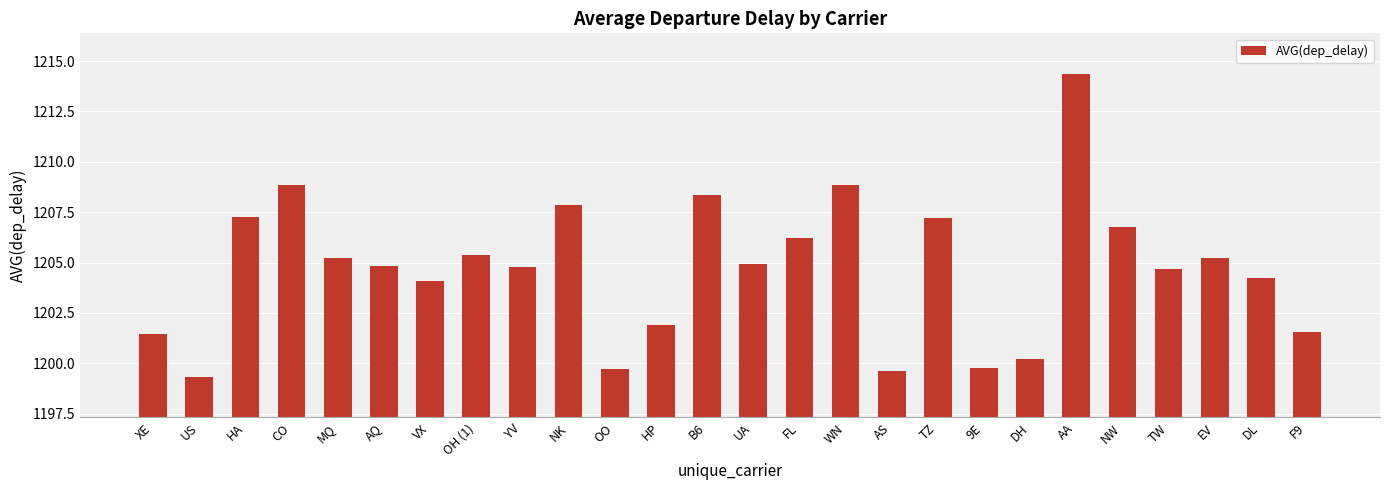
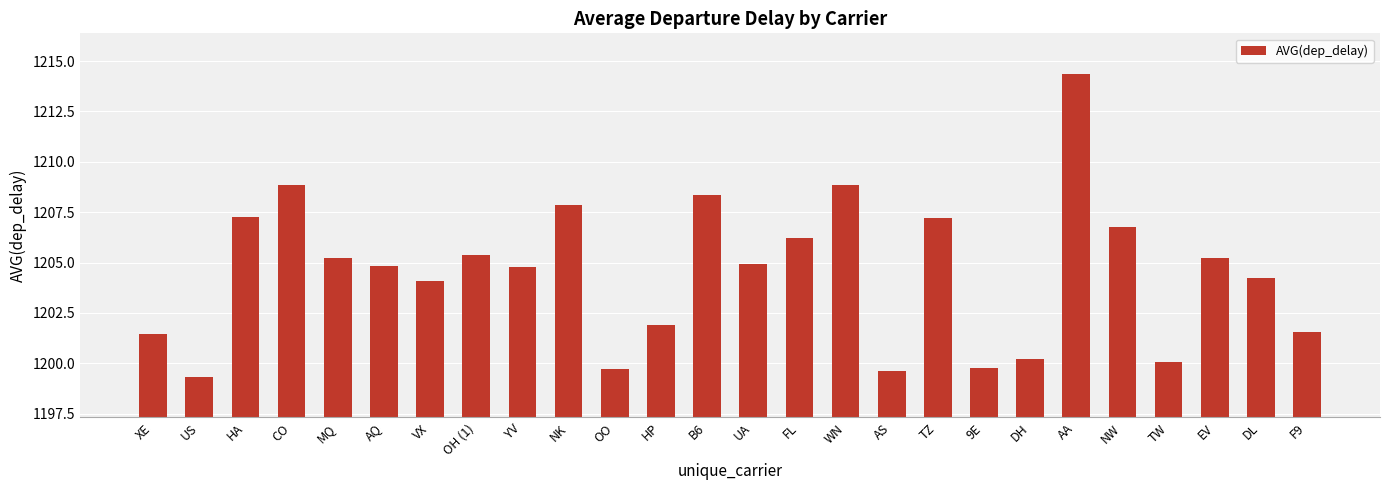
TW: 1204.7 -> 1200.0
